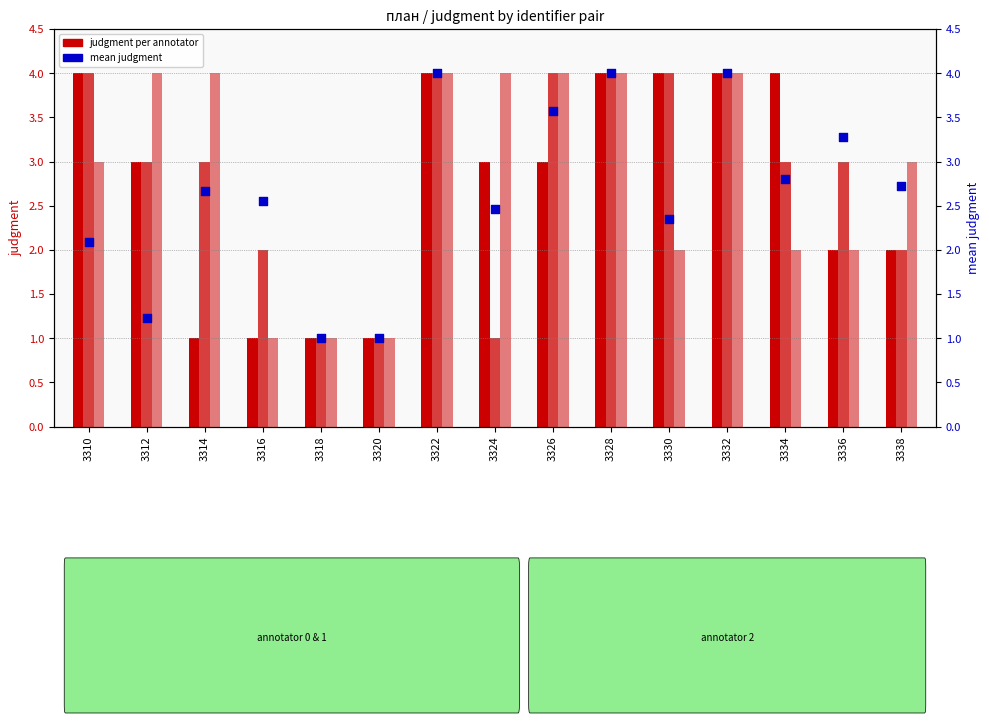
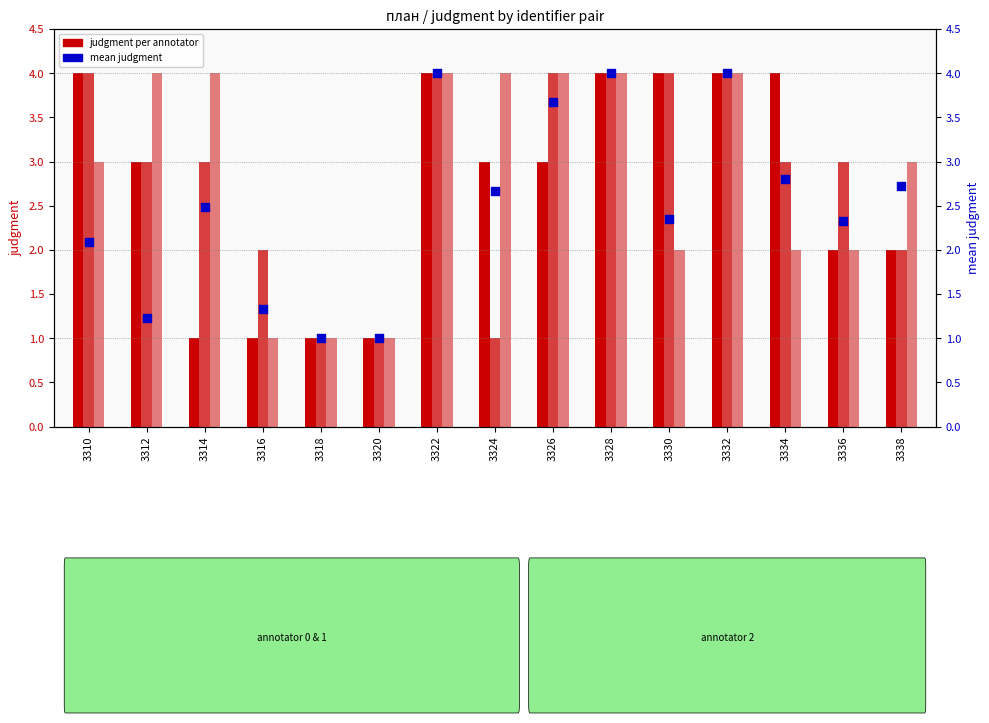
mean judgment, 3314: 2.7 -> 2.5
mean judgment, 3316: 2.6 -> 1.3
mean judgment, 3324: 2.5 -> 2.7
mean judgment, 3326: 3.6 -> 3.7
mean judgment, 3336: 3.3 -> 2.3
